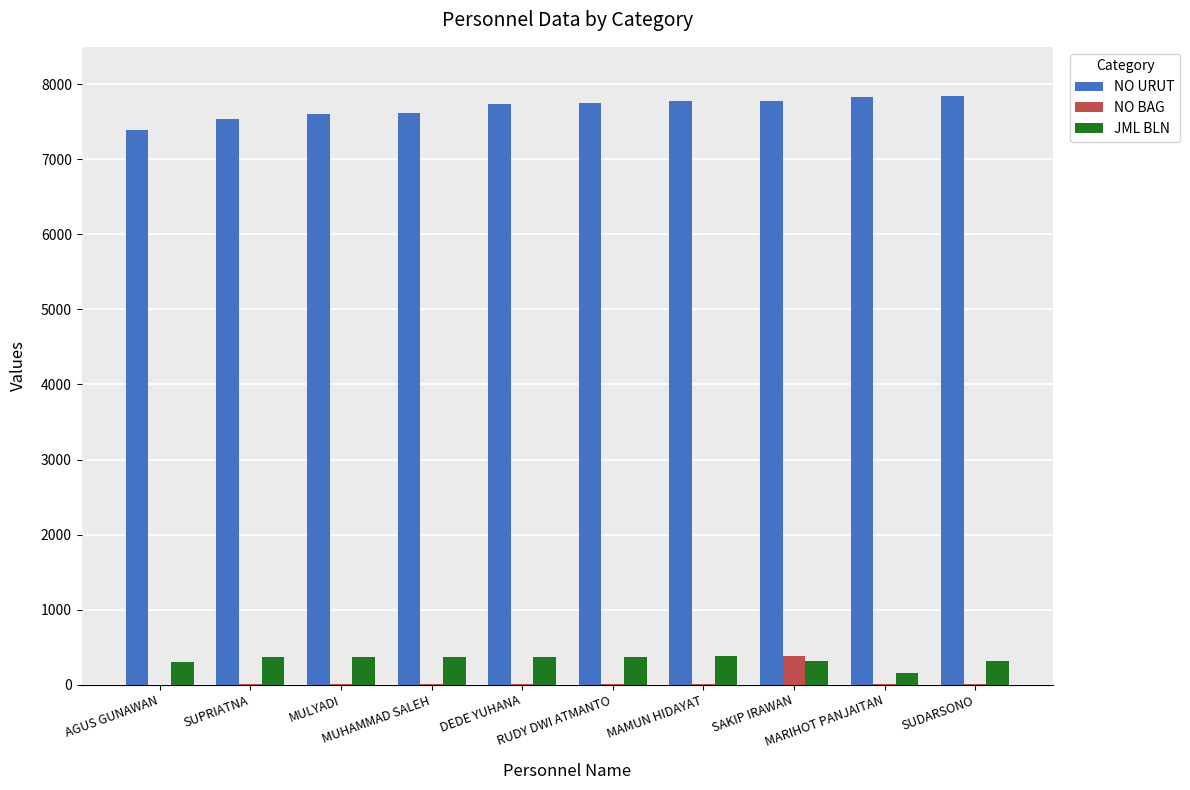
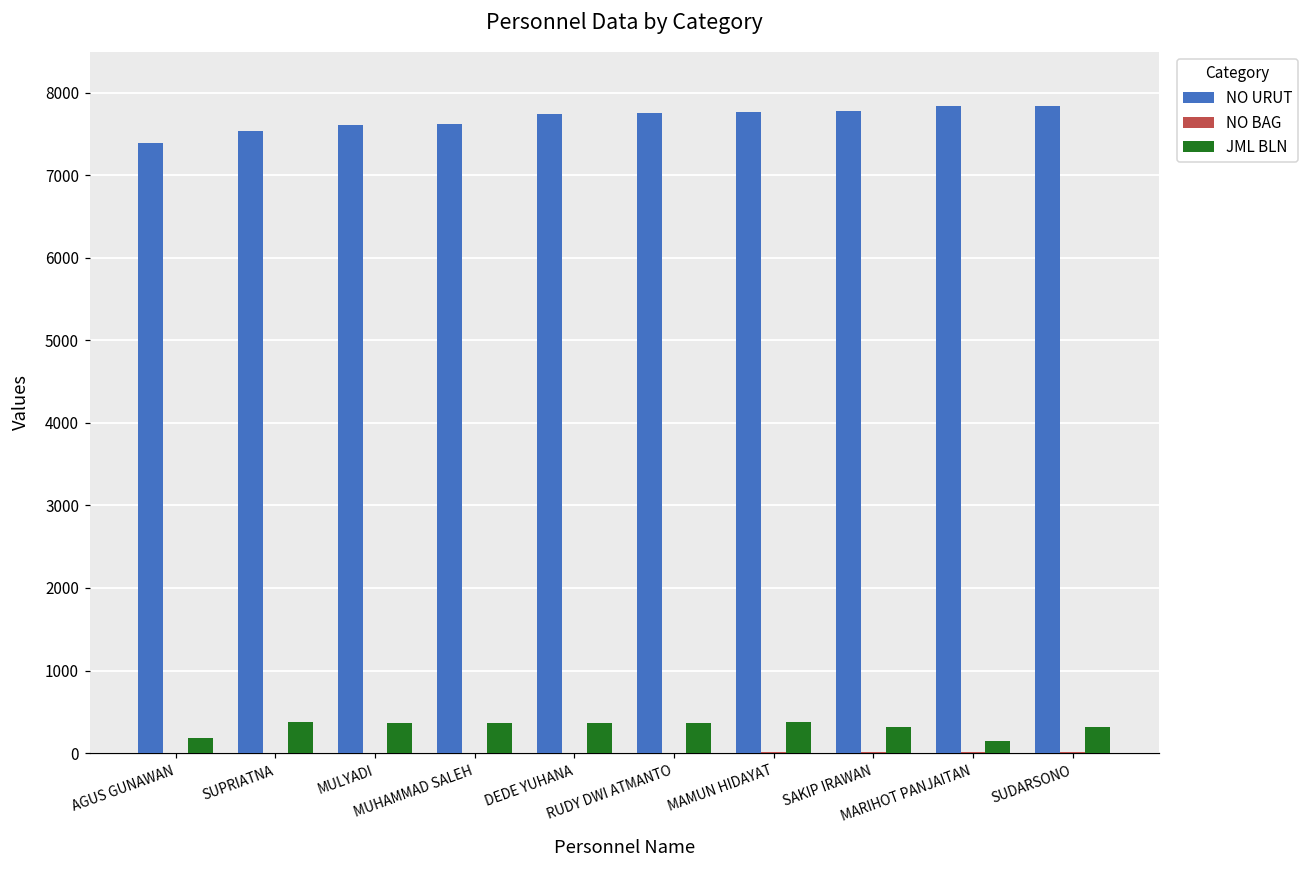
JML BLN, AGUS GUNAWAN: 300 -> 200
NO BAG, SAKIP IRAWAN: 400 -> 0
